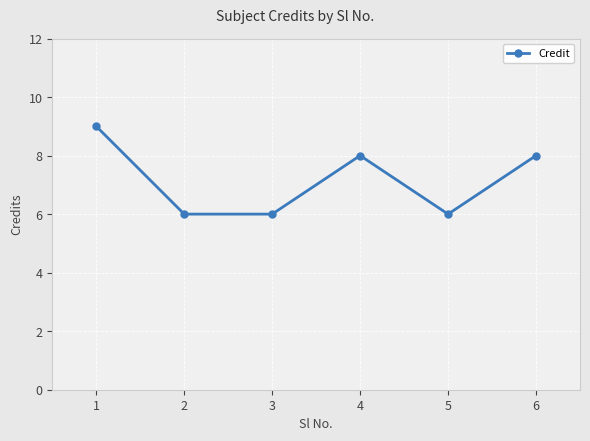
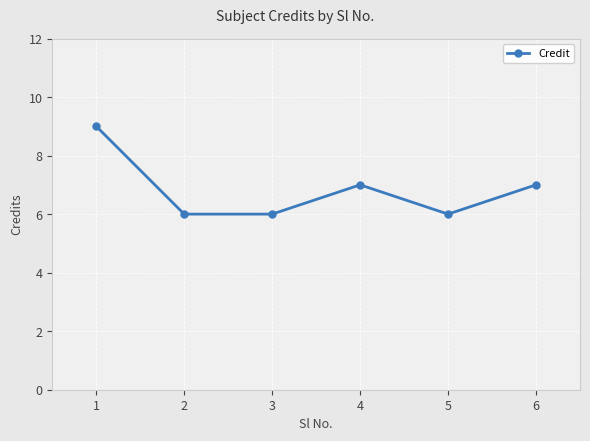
4: 8 -> 7
6: 8 -> 7
